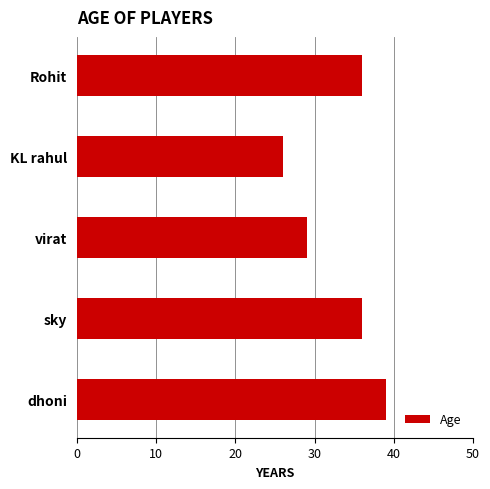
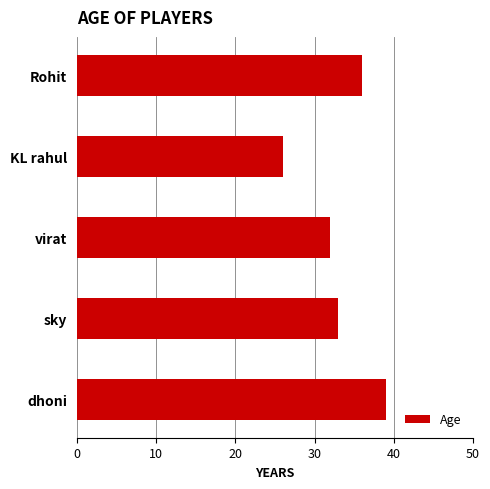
virat: 29 -> 32
sky: 36 -> 33
